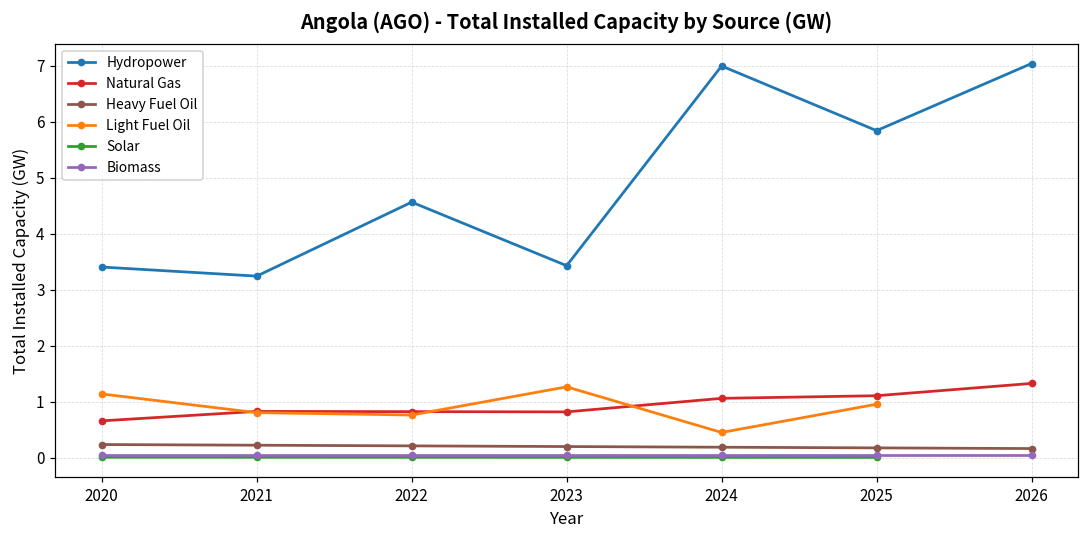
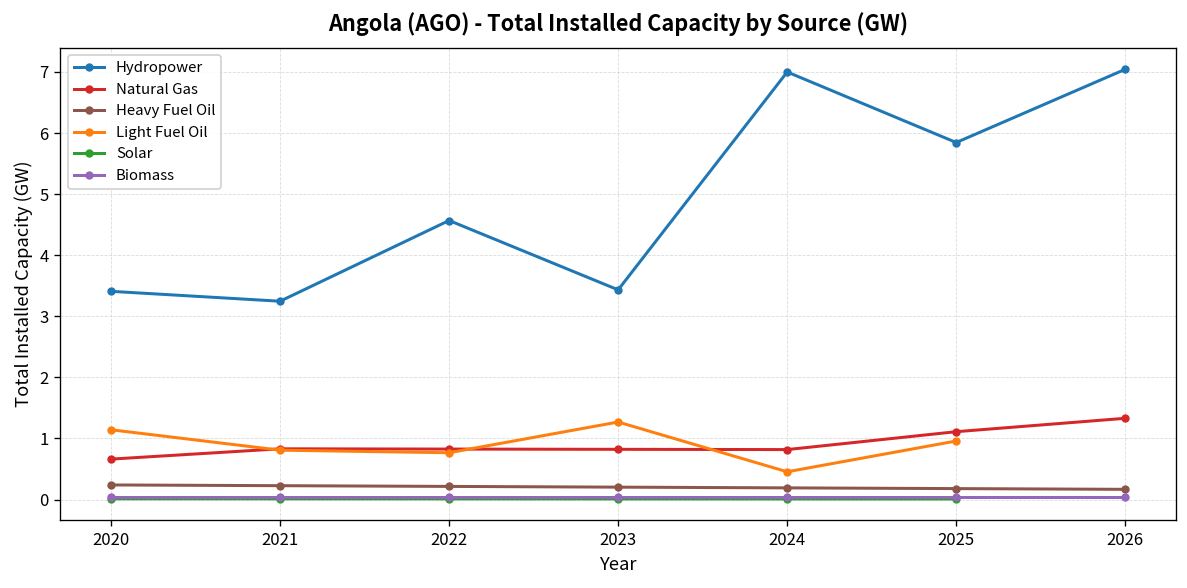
Natural Gas, 2024: 1.1 -> 0.8
